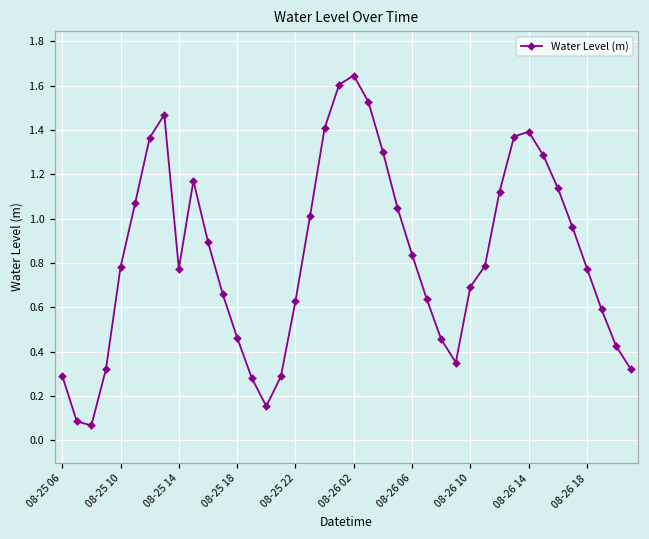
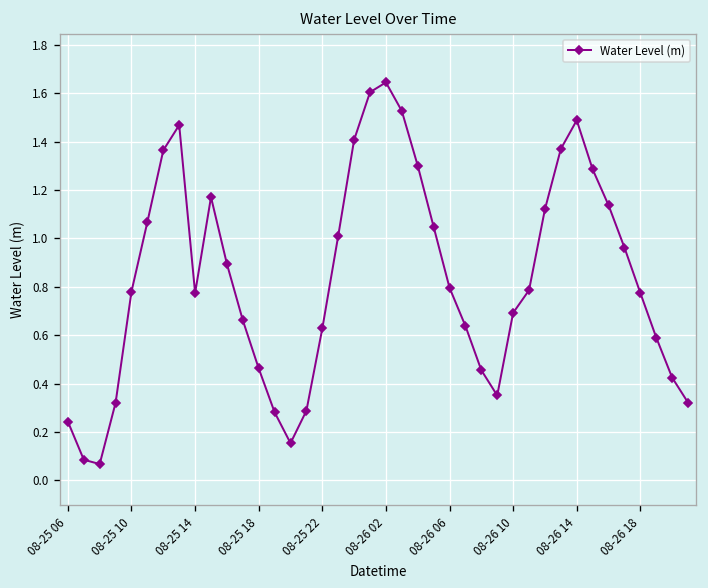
08-25 06: 0.29 -> 0.24
08-26 06: 0.84 -> 0.80
08-26 14: 1.39 -> 1.49
